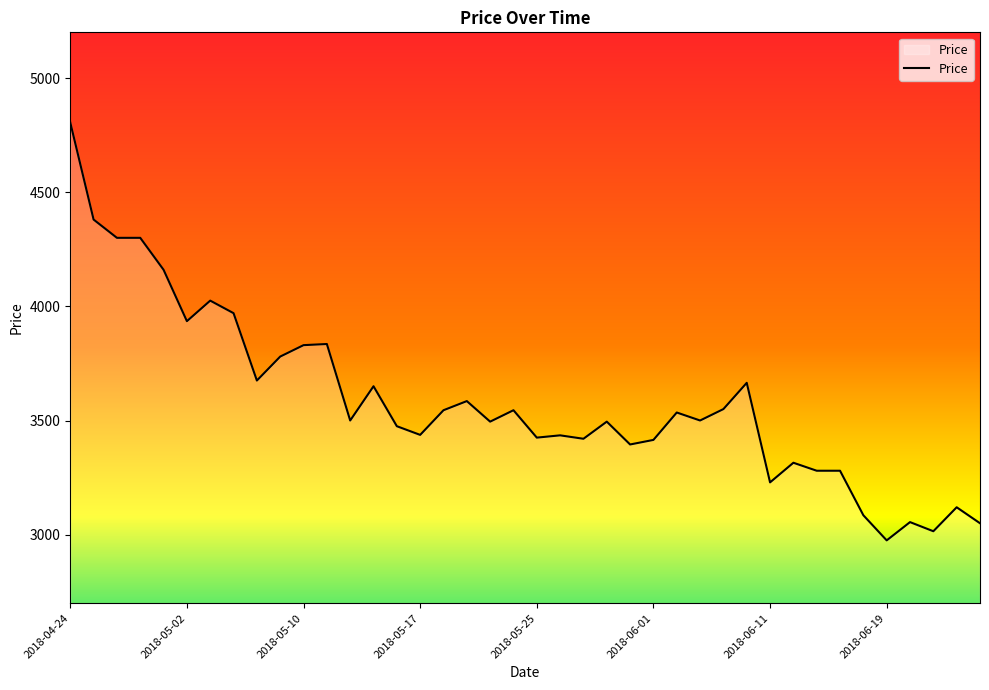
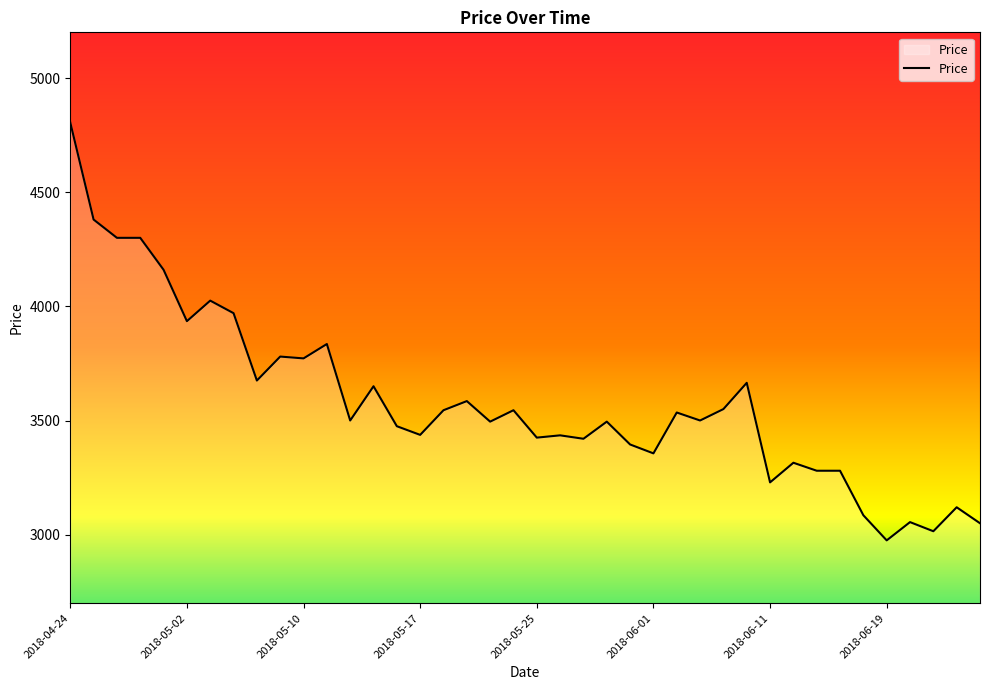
2018-05-10: 3830 -> 3770
2018-06-01: 3420 -> 3360
